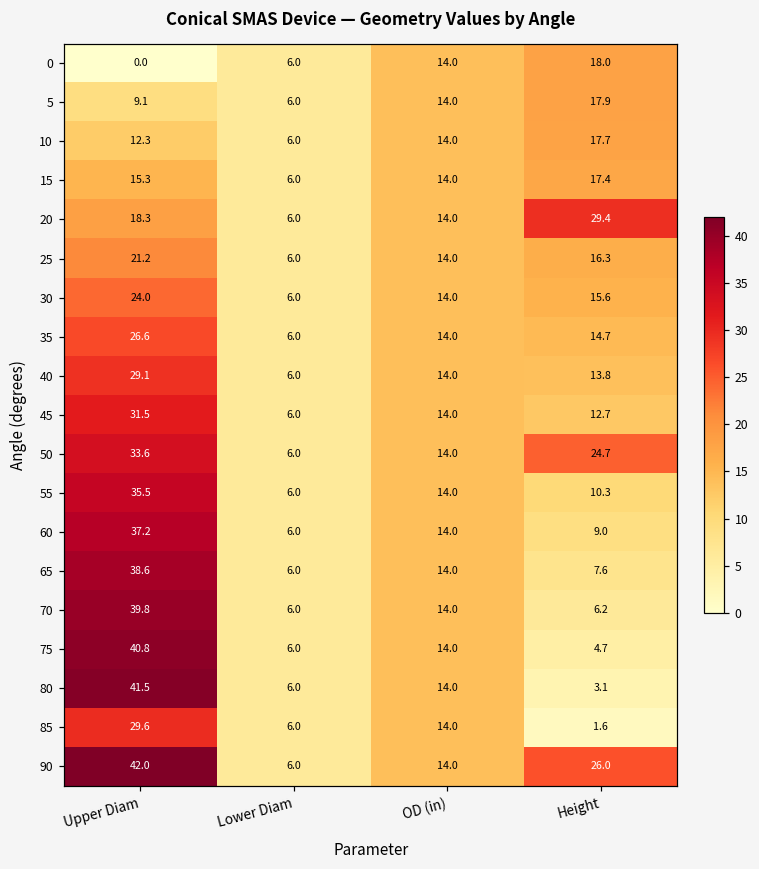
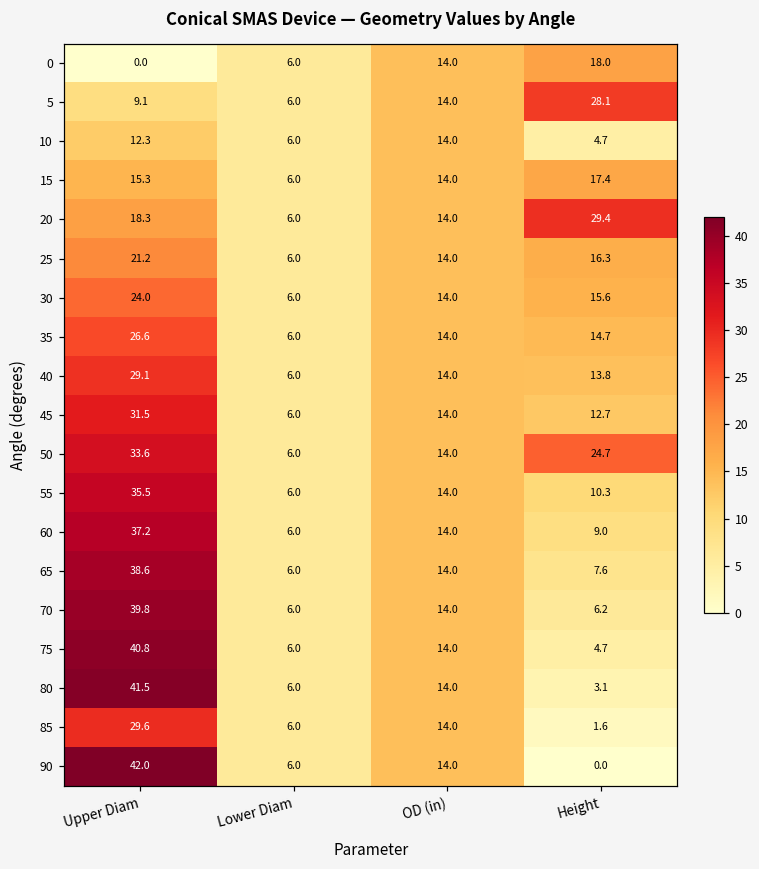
5, Height: 17.9 -> 28.1
10, Height: 17.7 -> 4.7
90, Height: 26.0 -> 0.0
